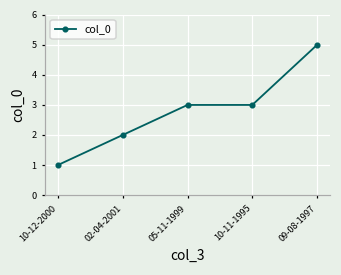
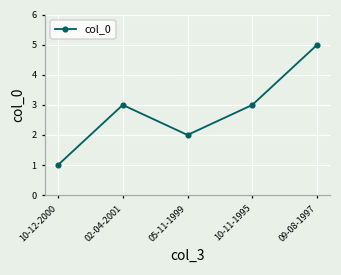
02-04-2001: 2 -> 3
05-11-1999: 3 -> 2
